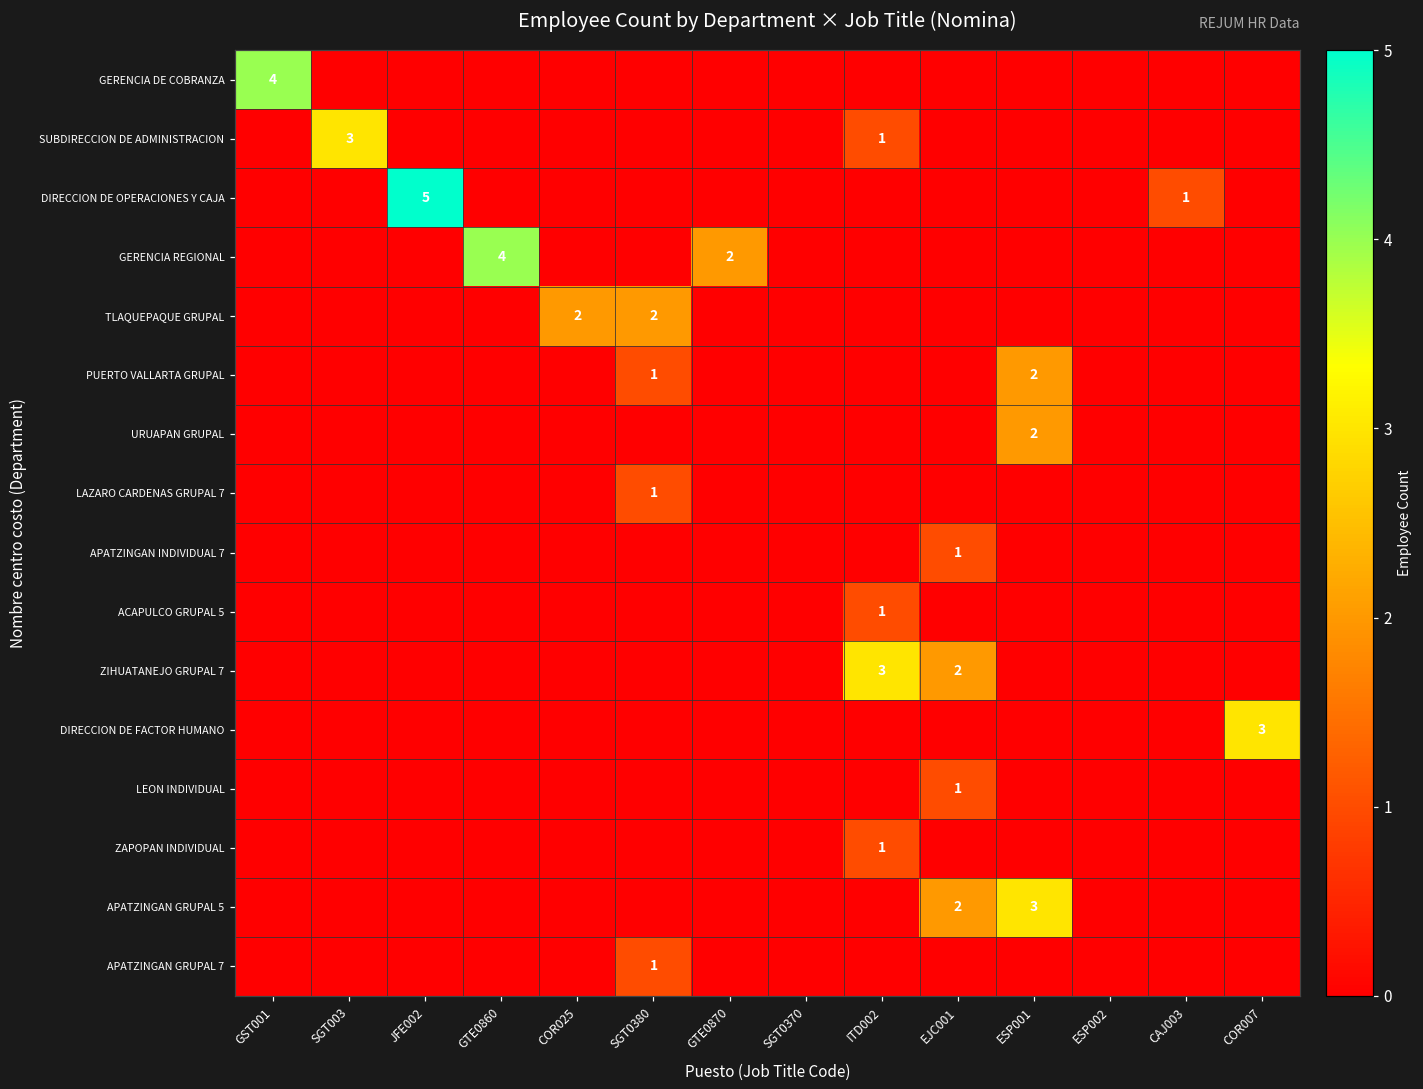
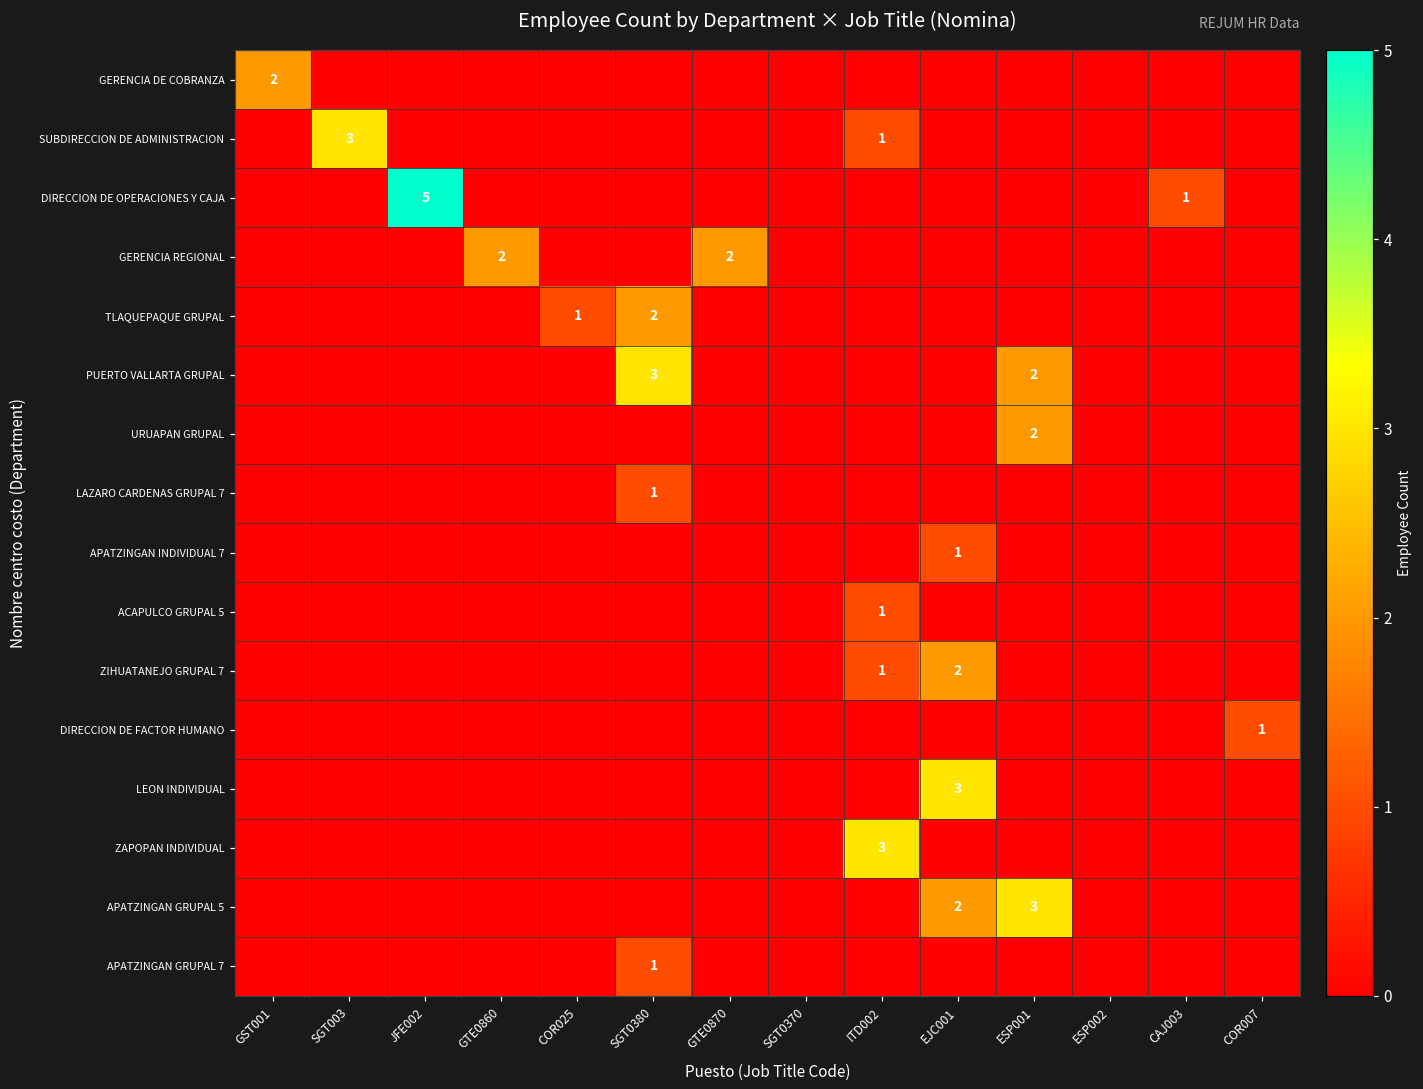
GERENCIA DE COBRANZA, GST001: 4 -> 2
GERENCIA REGIONAL, GTE0860: 4 -> 2
TLAQUEPAQUE GRUPAL, COR025: 2 -> 1
PUERTO VALLARTA GRUPAL, SGT0380: 1 -> 3
ZIHUATANEJO GRUPAL 7, ITD002: 3 -> 1
DIRECCION DE FACTOR HUMANO, COR007: 3 -> 1
LEON INDIVIDUAL, EJC001: 1 -> 3
ZAPOPAN INDIVIDUAL, ITD002: 1 -> 3
